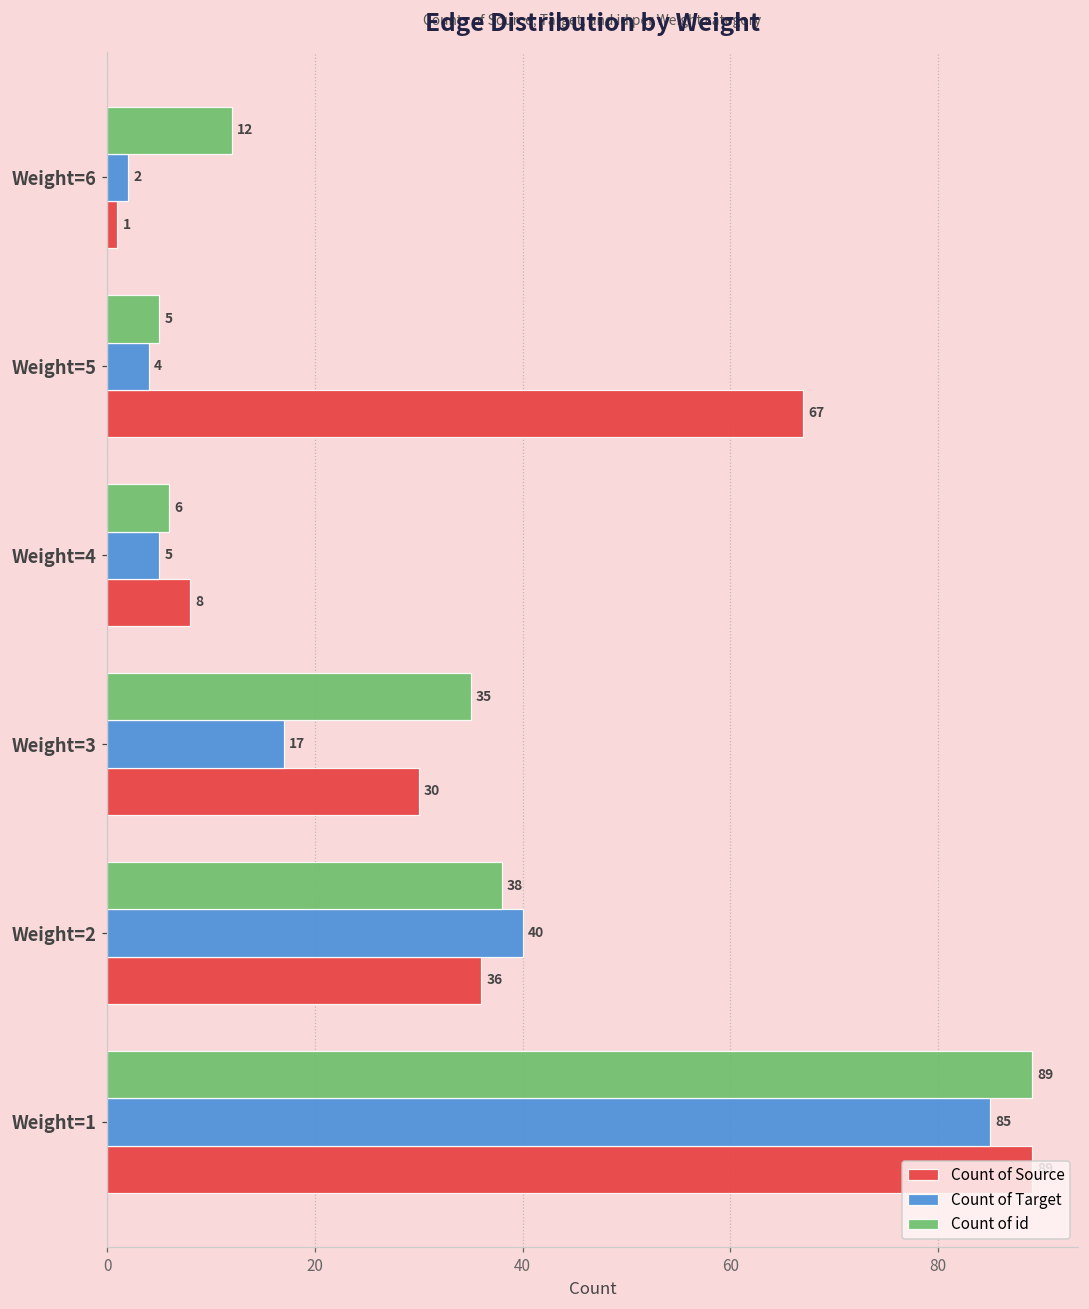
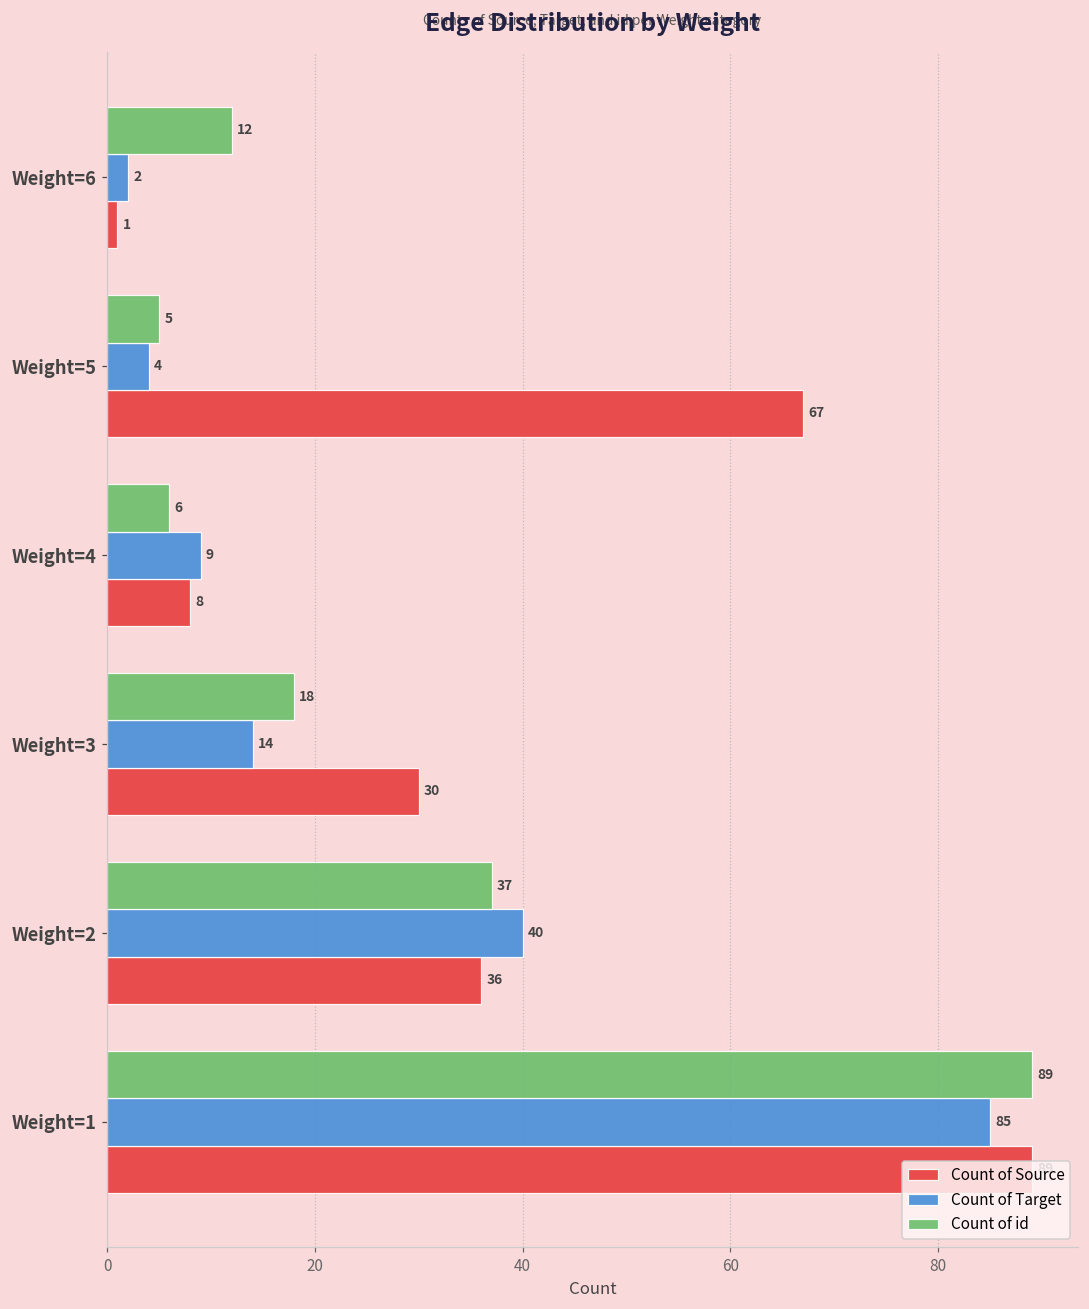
Count of Target, Weight=4: 5 -> 9
Count of id, Weight=3: 35 -> 18
Count of Target, Weight=3: 17 -> 14
Count of id, Weight=2: 38 -> 37
